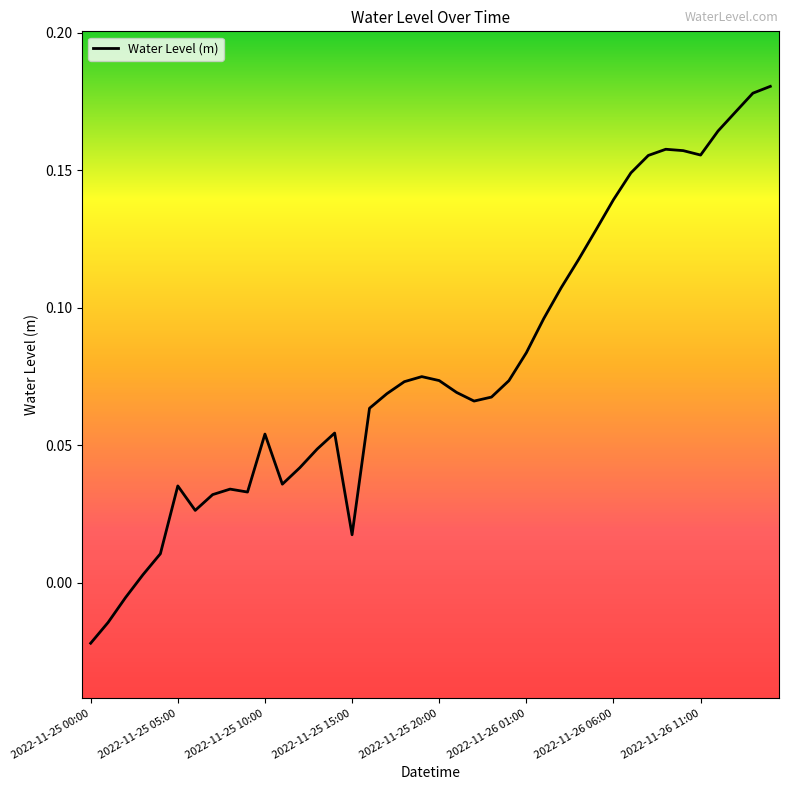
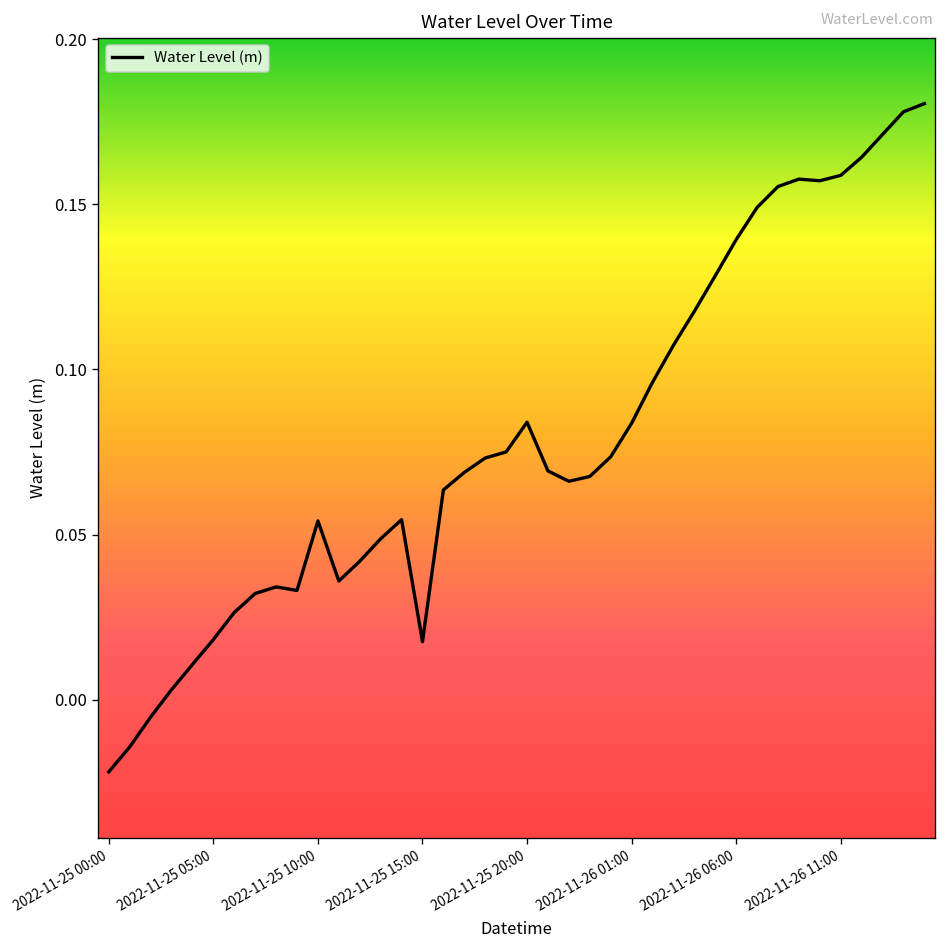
2022-11-25 05:00: 0.035 -> 0.018
2022-11-25 20:00: 0.074 -> 0.084
2022-11-26 11:00: 0.156 -> 0.159
